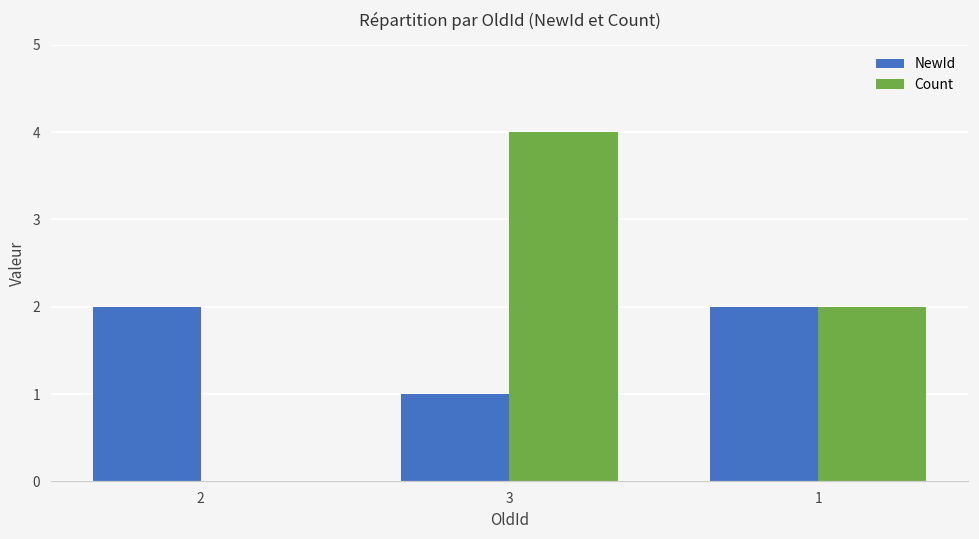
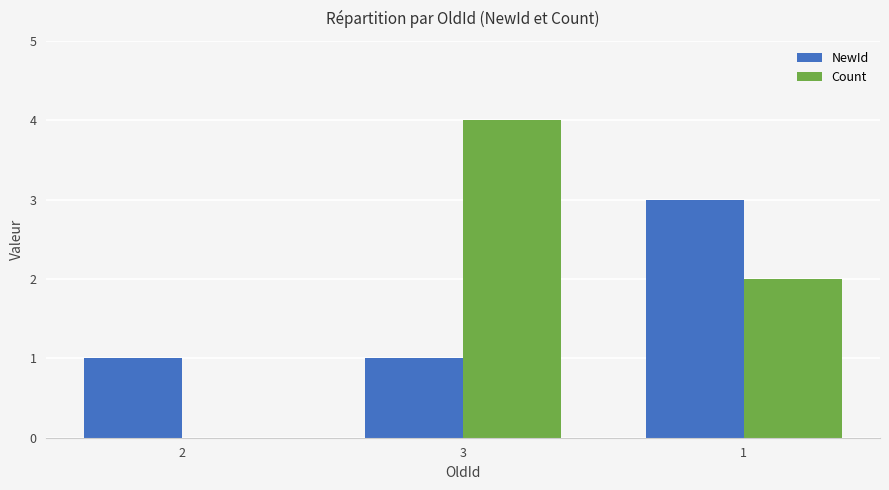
NewId, 2: 2 -> 1
NewId, 1: 2 -> 3
